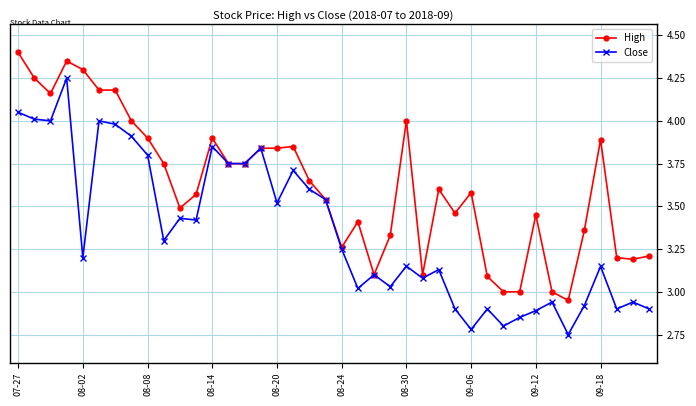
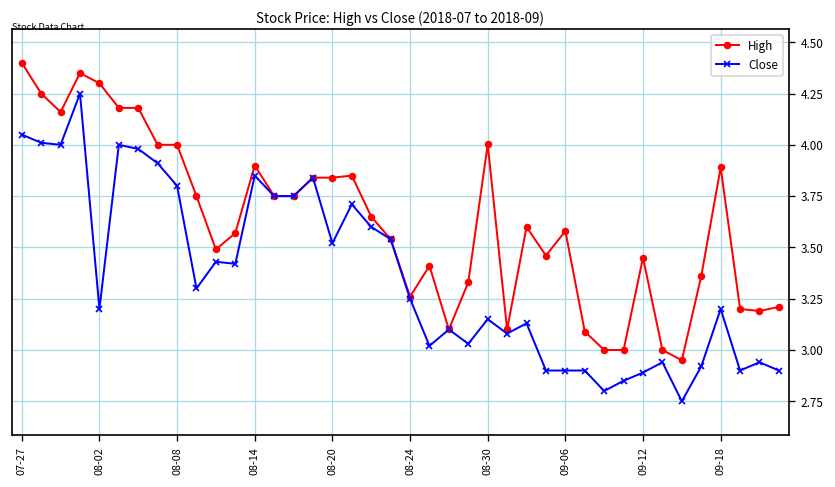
High, 08-08: 3.9 -> 4.0
Close, 09-06: 2.78 -> 2.90
Close, 09-18: 3.15 -> 3.20
